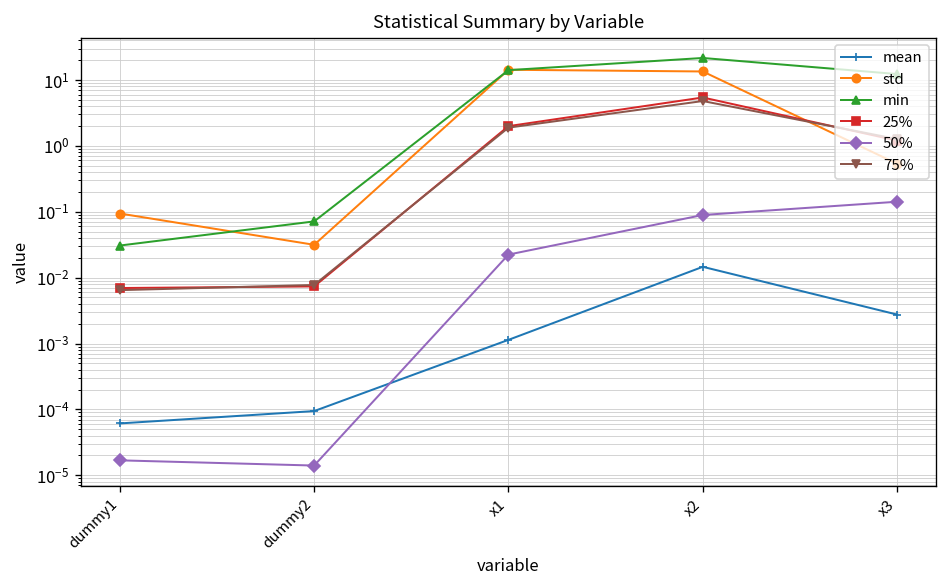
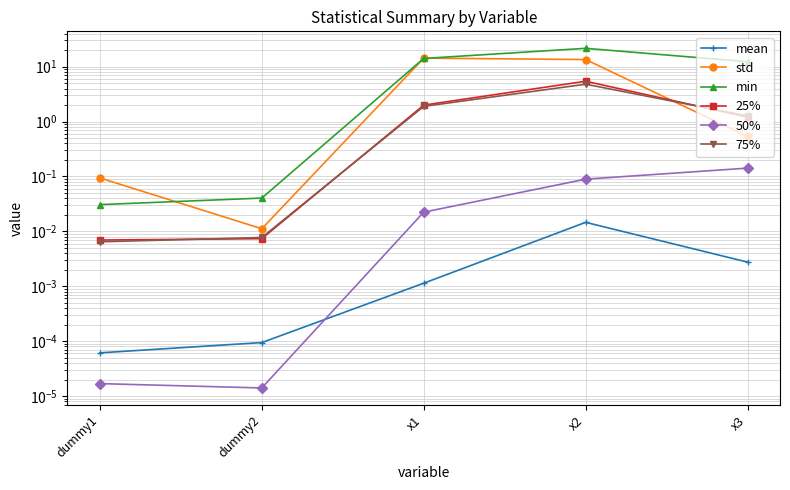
std, dummy2: 0.03 -> 0.011
min, dummy2: 0.07 -> 0.04
